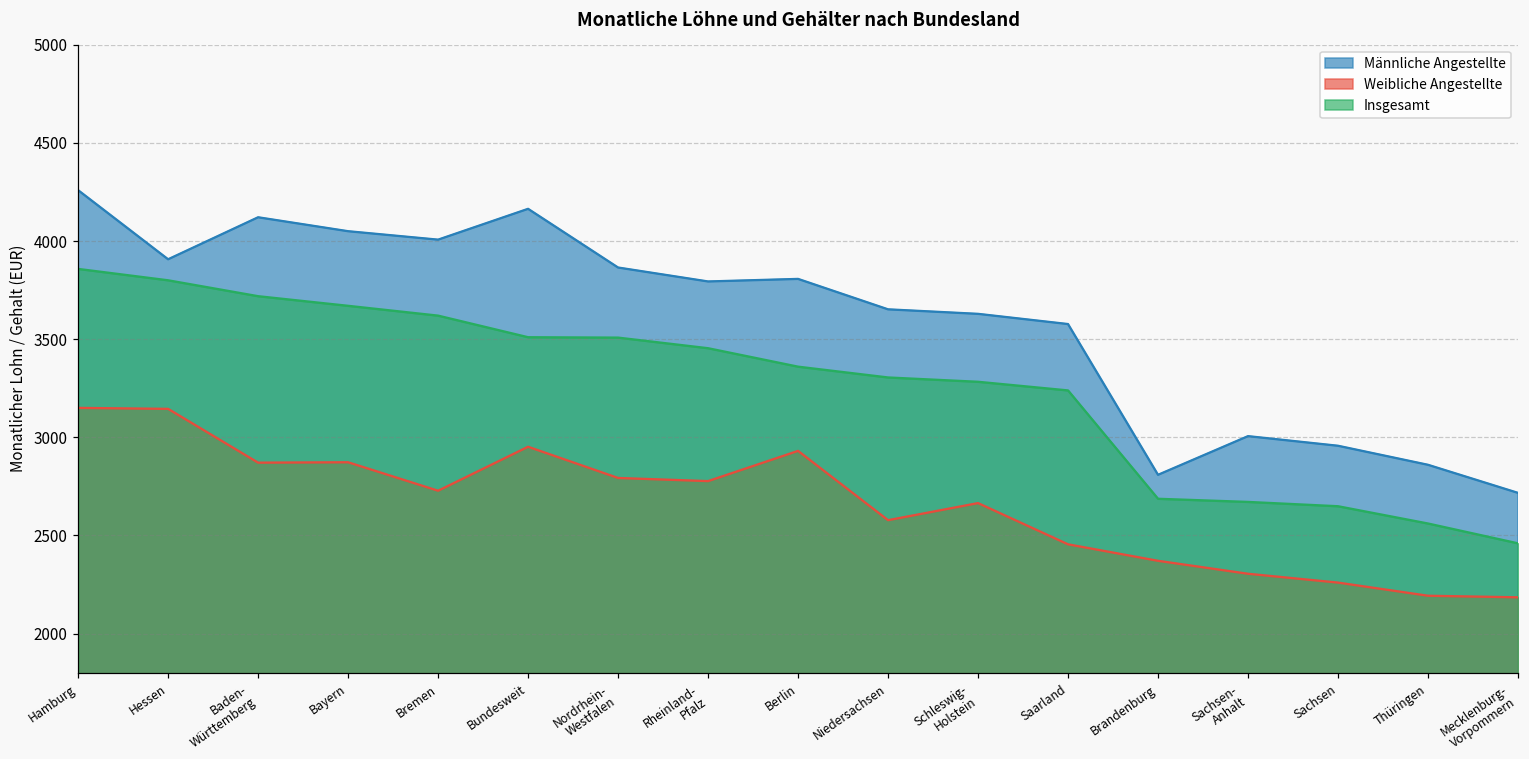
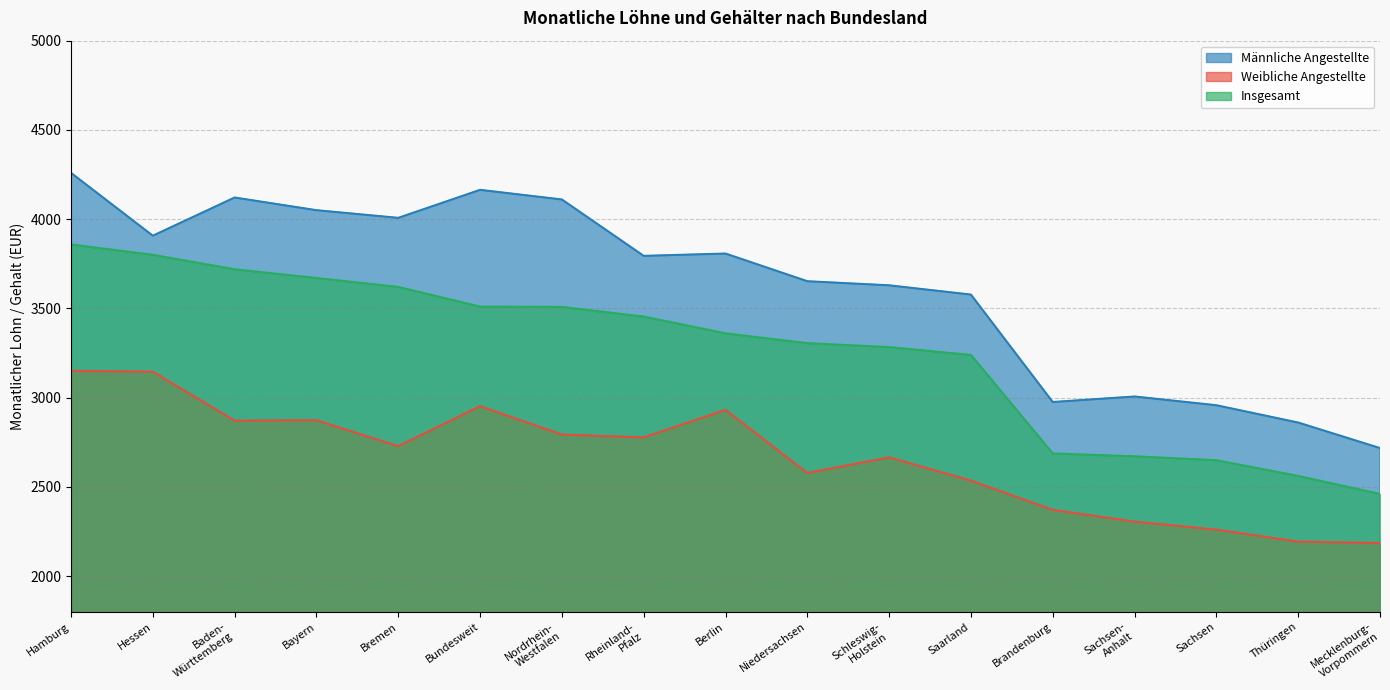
Männliche Angestellte, Nordrhein- Westfalen: 3870 -> 4110
Weibliche Angestellte, Saarland: 2460 -> 2540
Männliche Angestellte, Brandenburg: 2810 -> 2980
